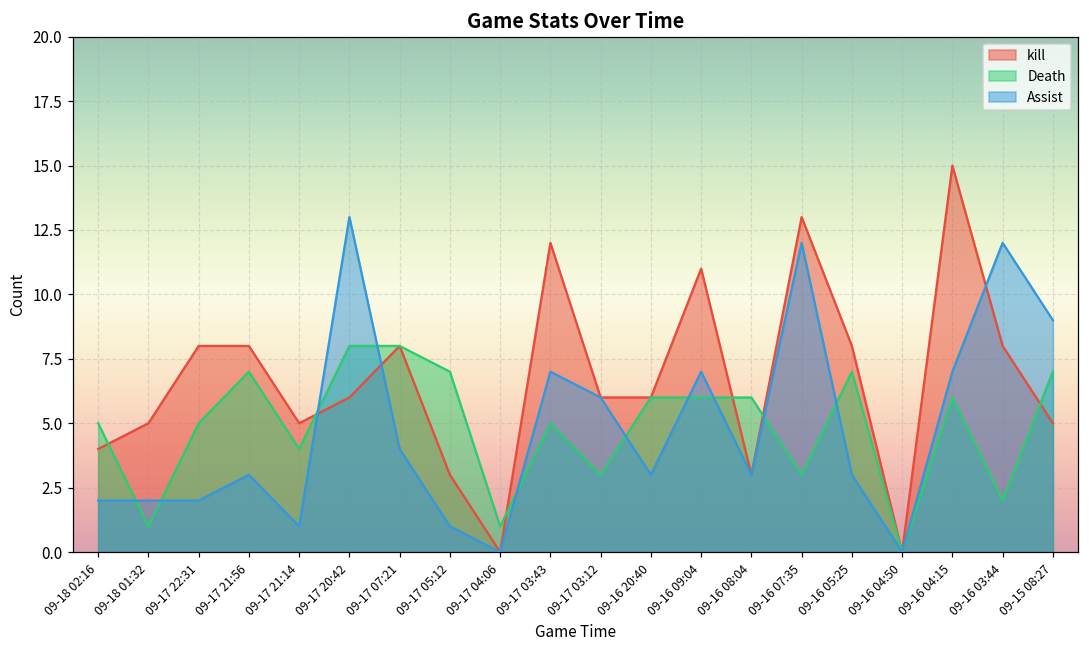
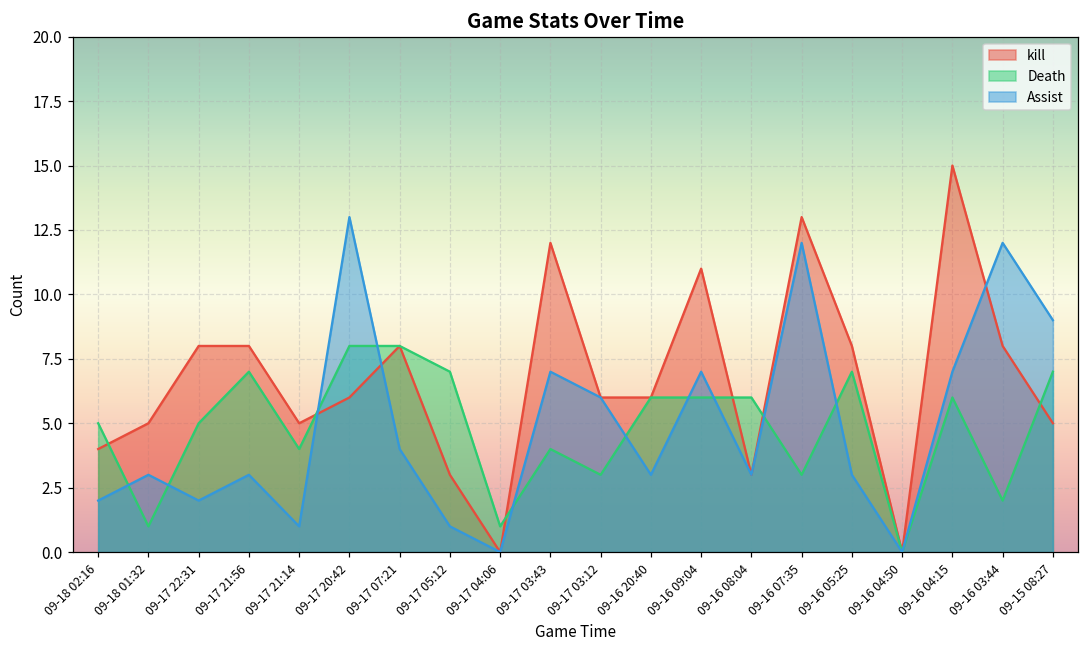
Assist, 09-18 01:32: 2 -> 3
Death, 09-17 03:43: 5 -> 4
